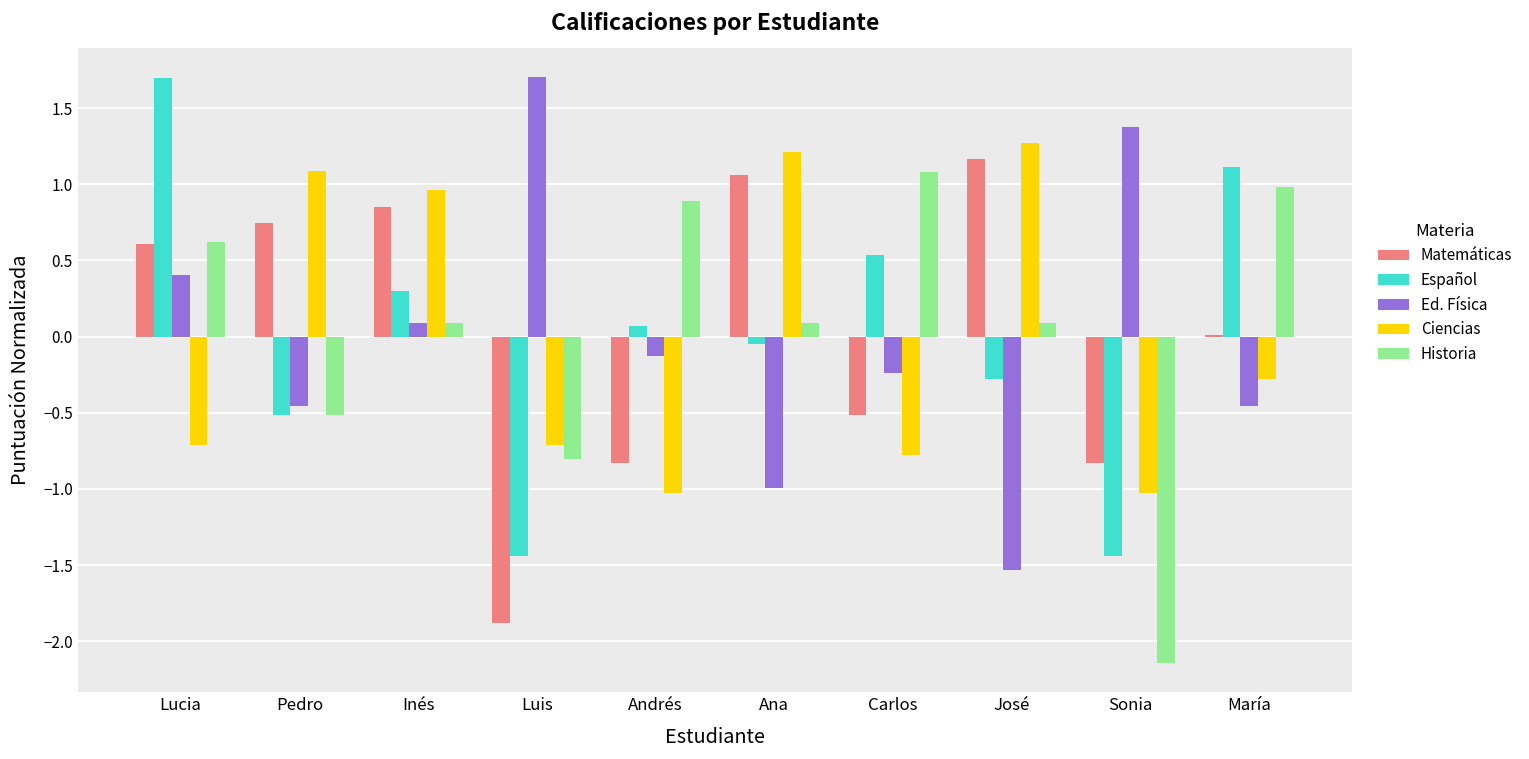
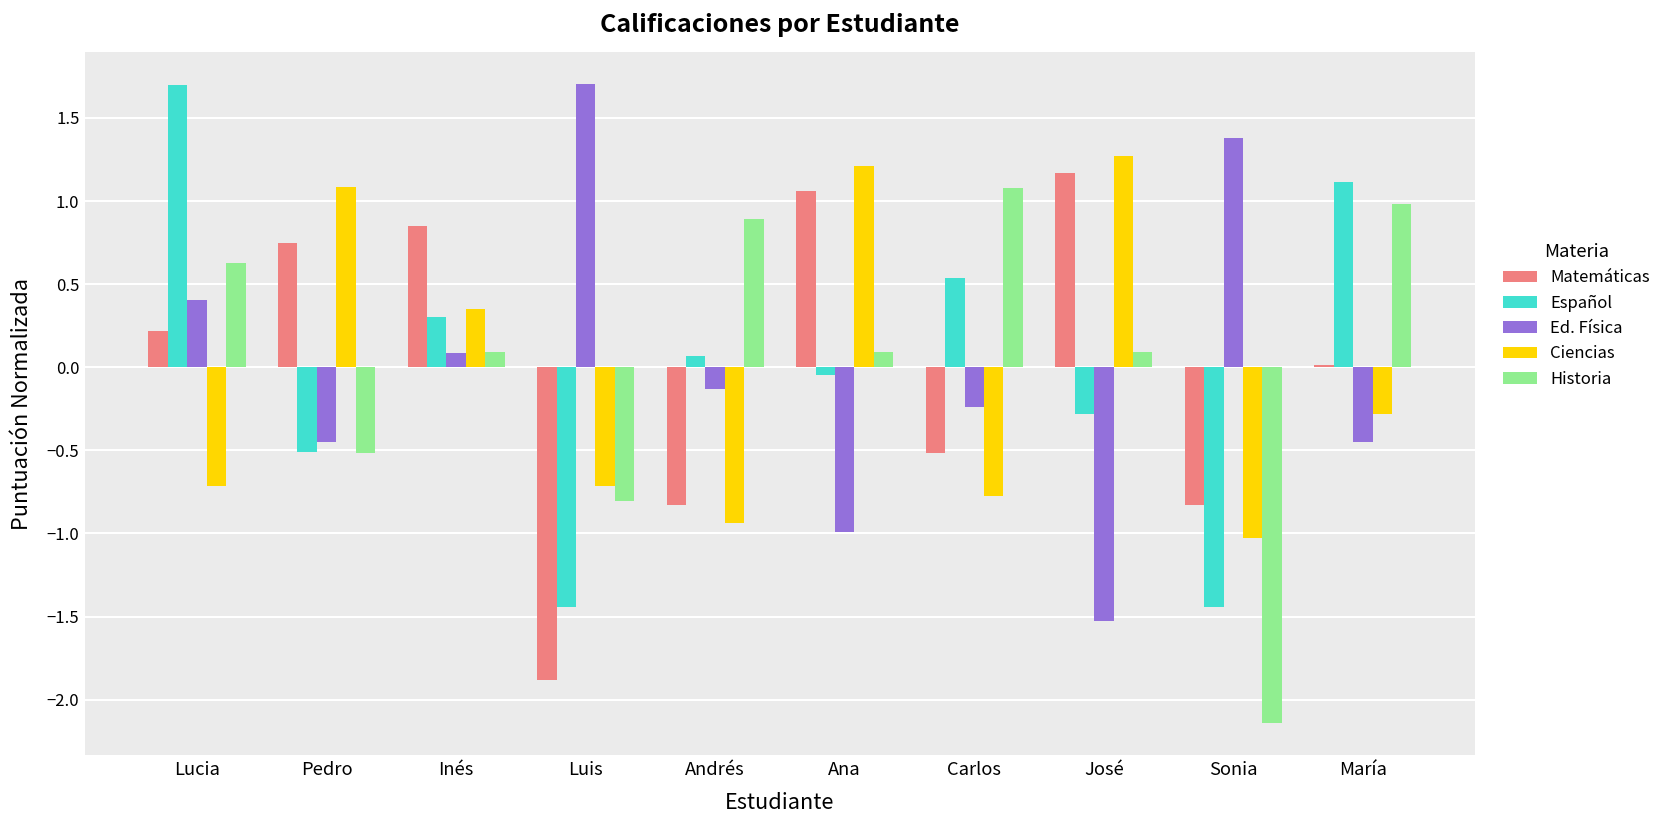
Matemáticas, Lucia: 0.61 -> 0.22
Ciencias, Inés: 0.96 -> 0.35
Ciencias, Andrés: -1.02 -> -0.94
